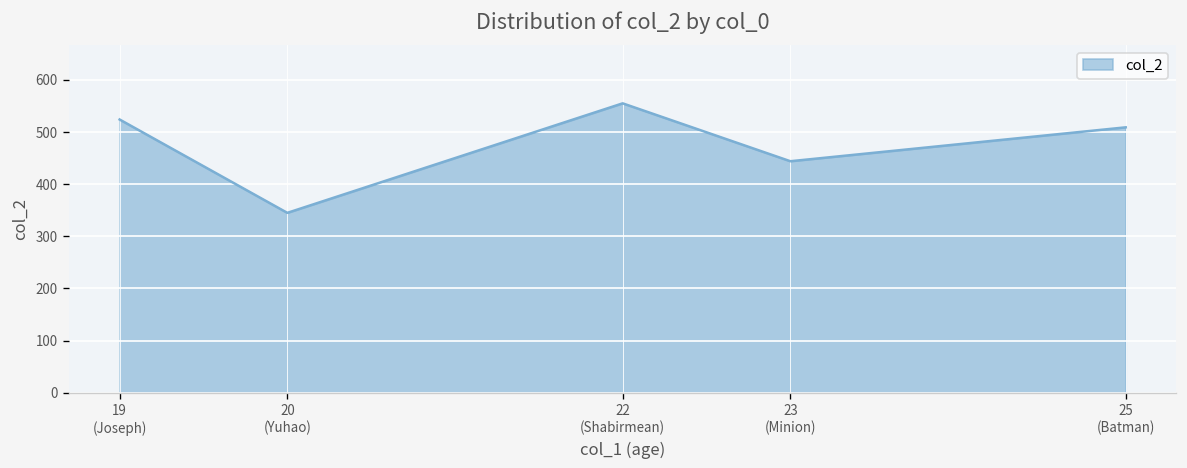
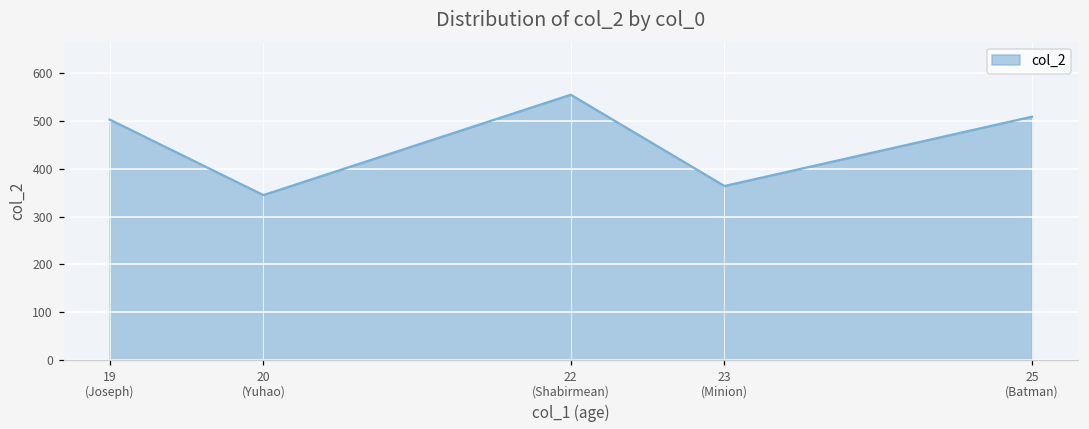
19 (Joseph): 520 -> 500
23 (Minion): 440 -> 360
